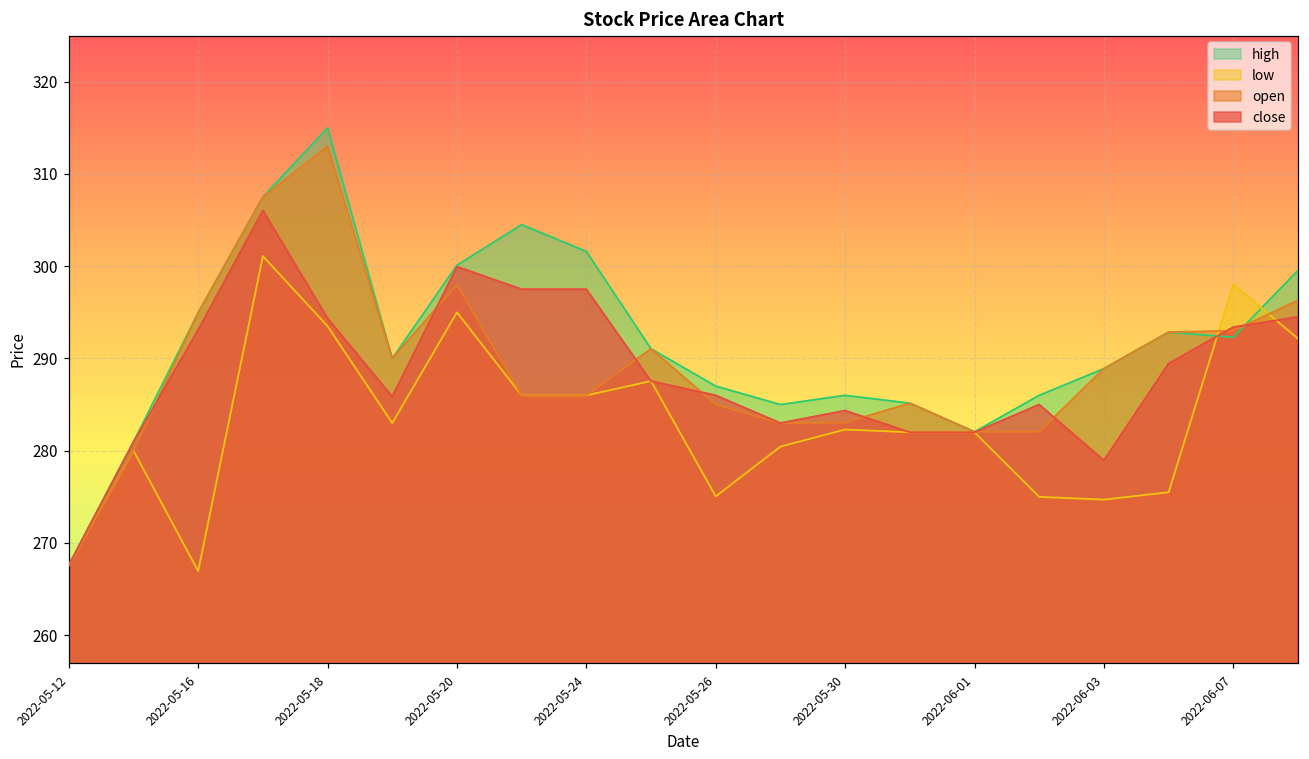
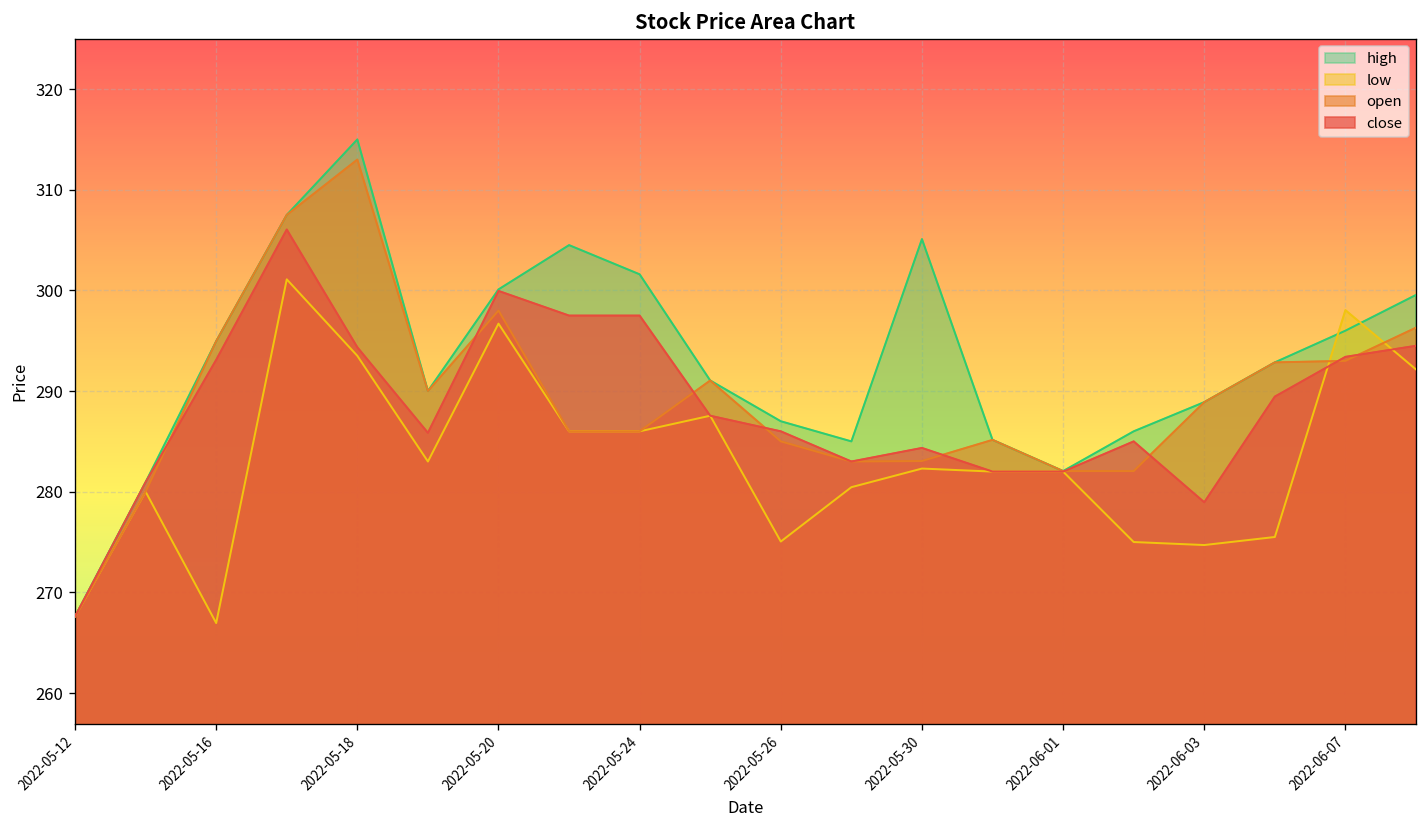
low, 2022-05-20: 295 -> 297
high, 2022-05-30: 286 -> 305
high, 2022-06-07: 292 -> 296
